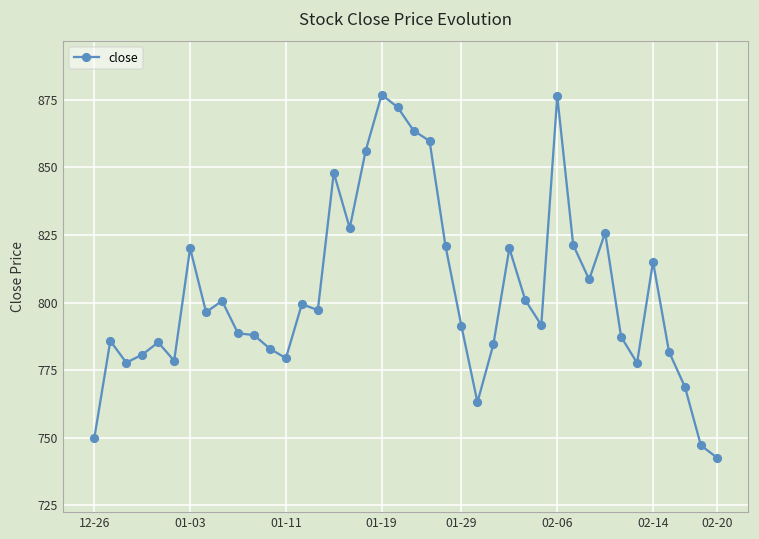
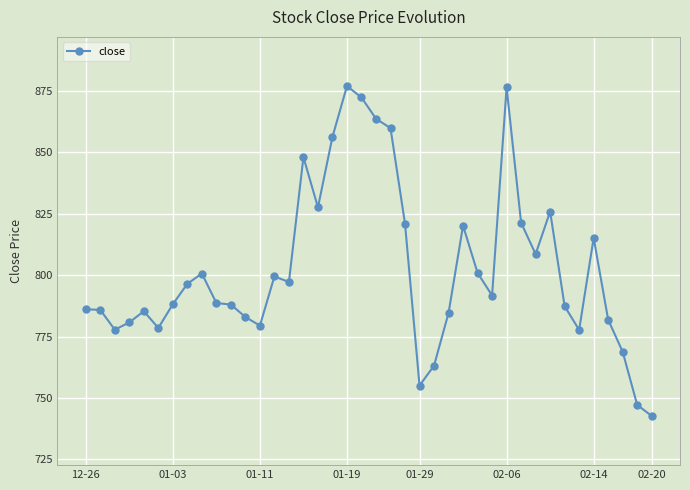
12-26: 750 -> 786
01-03: 820 -> 788
01-29: 791 -> 755
